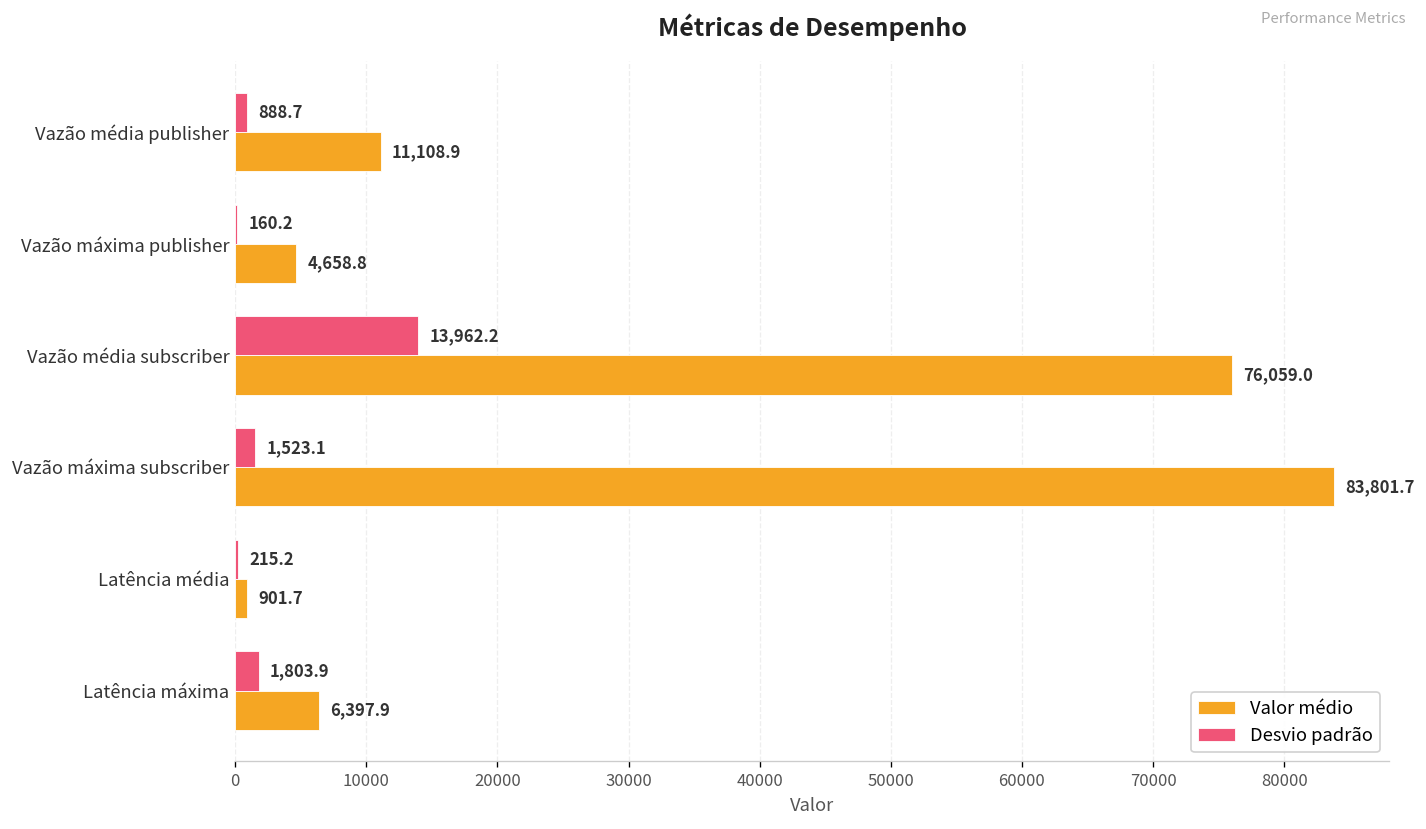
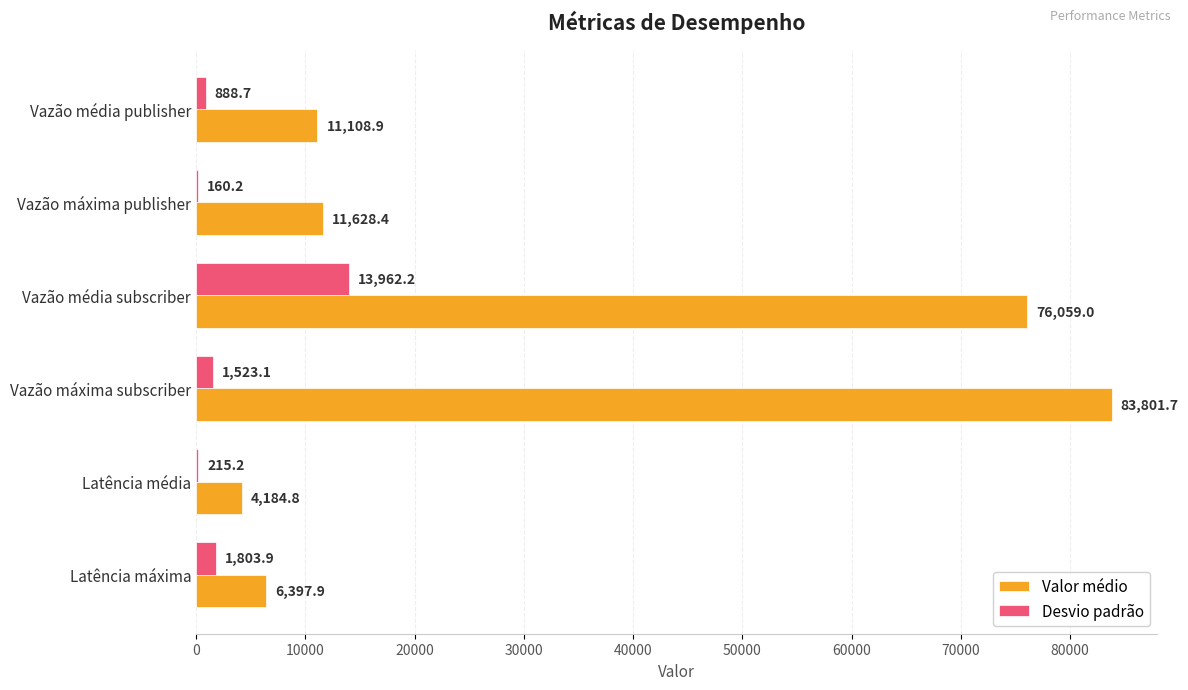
Valor médio, Vazão máxima publisher: 4,658.8 -> 11,628.4
Valor médio, Latência média: 901.7 -> 4,184.8
